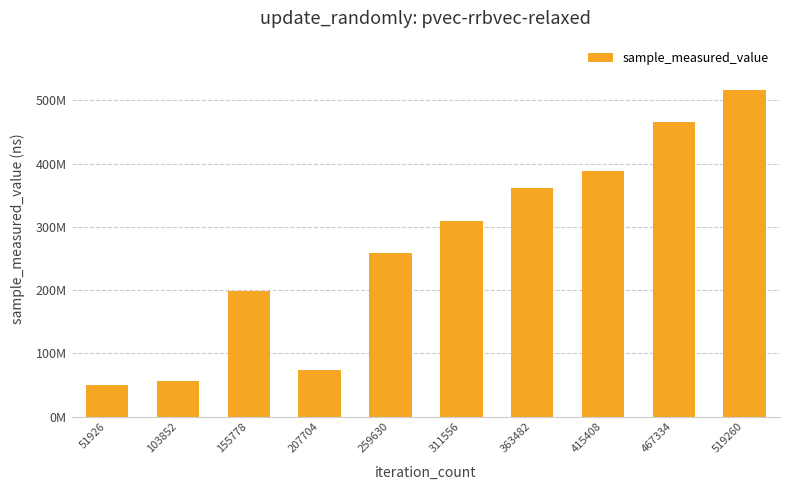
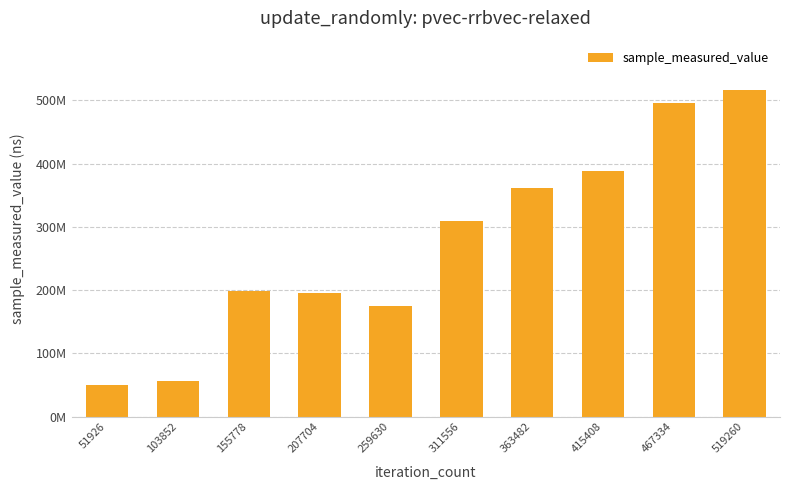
207704: 70000000 -> 200000000
259630: 260000000 -> 180000000
467334: 470000000 -> 500000000
